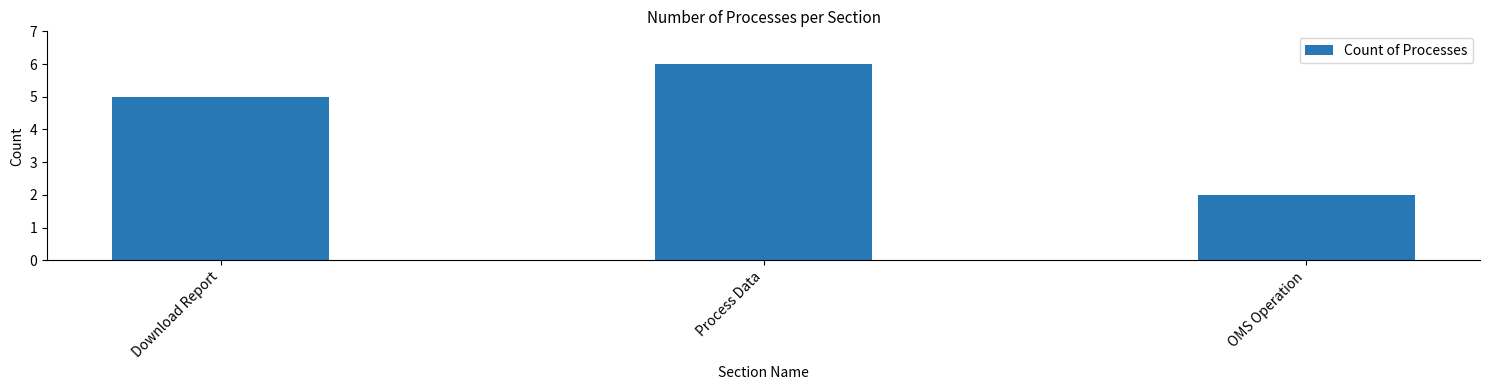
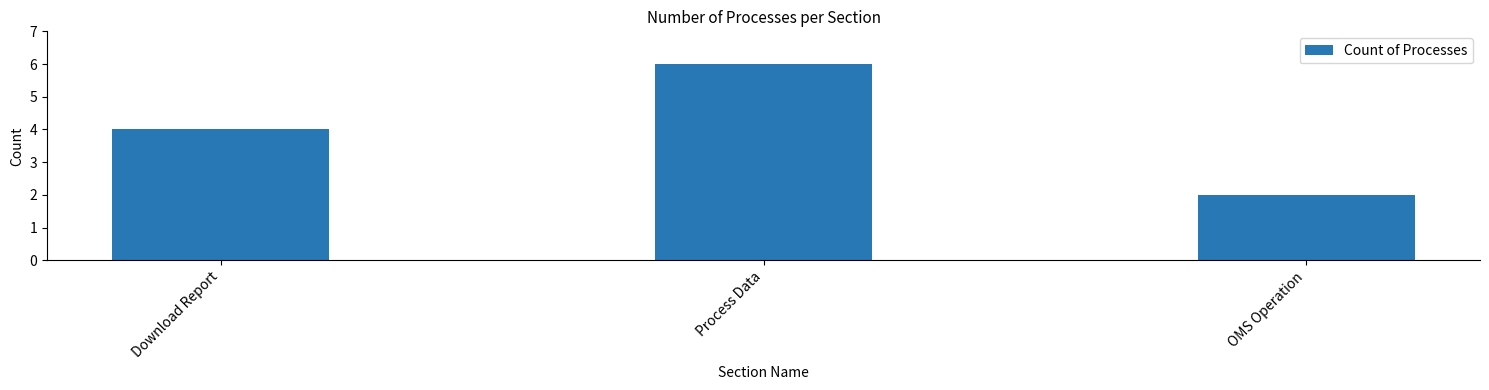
Download Report: 5 -> 4
